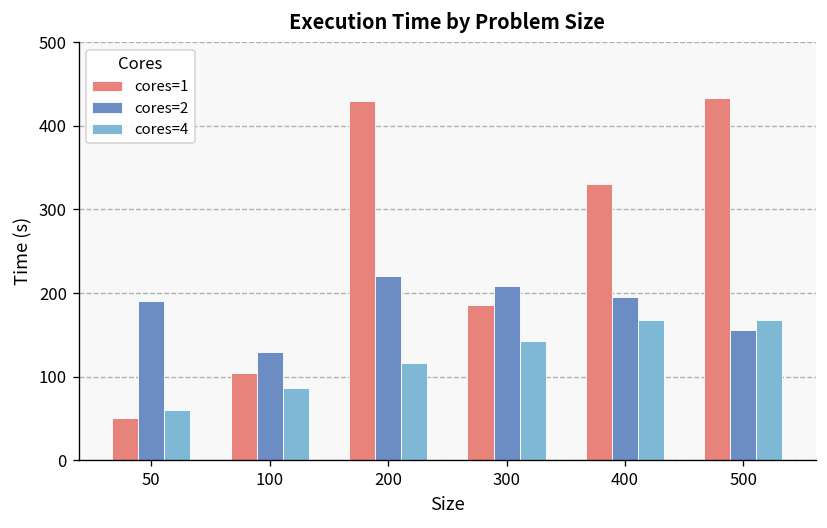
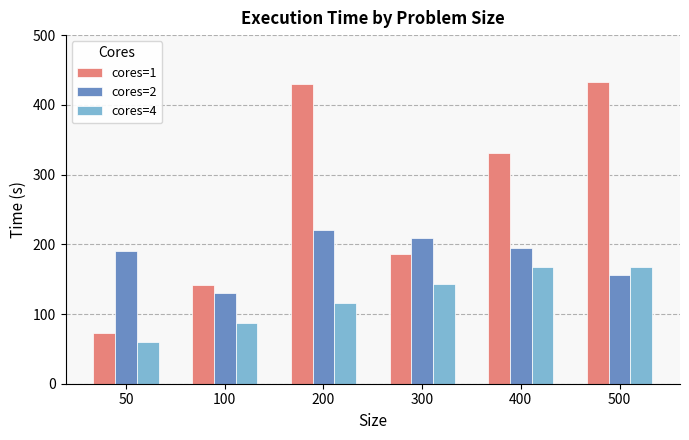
cores=1, 50: 50 -> 70
cores=1, 100: 100 -> 140
